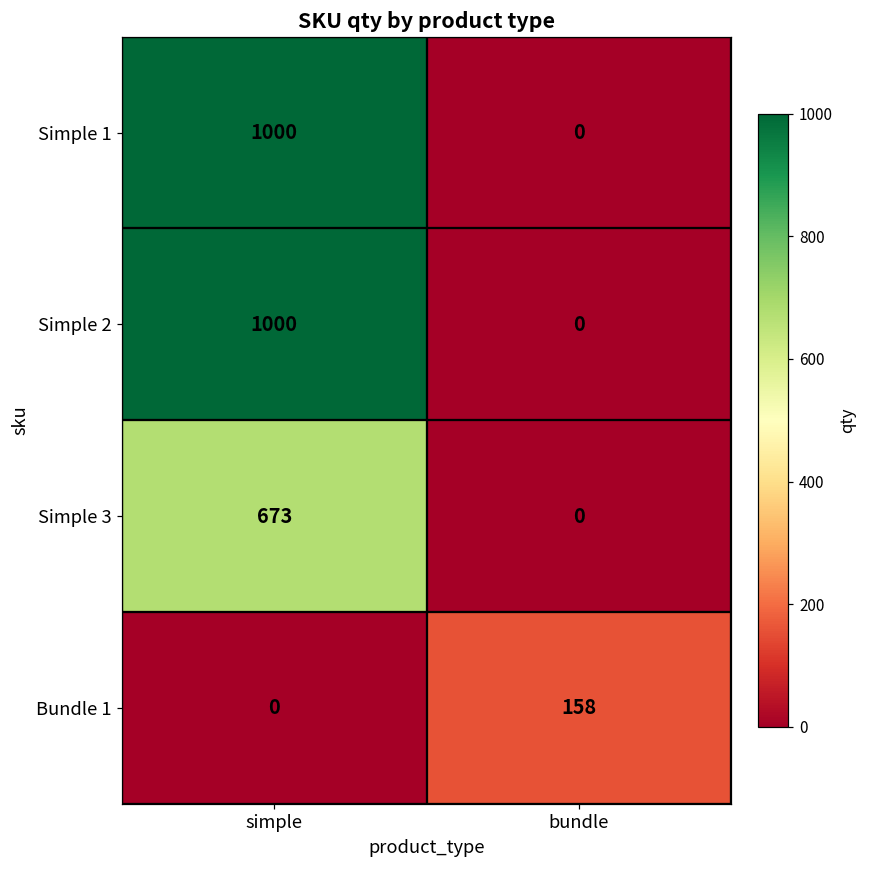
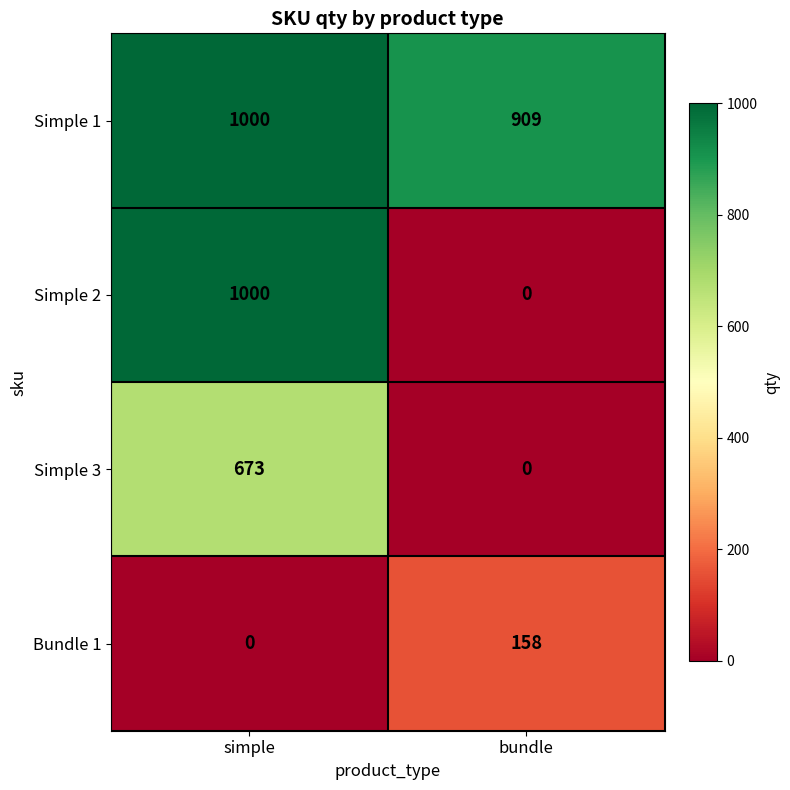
Simple 1, bundle: 0 -> 909
